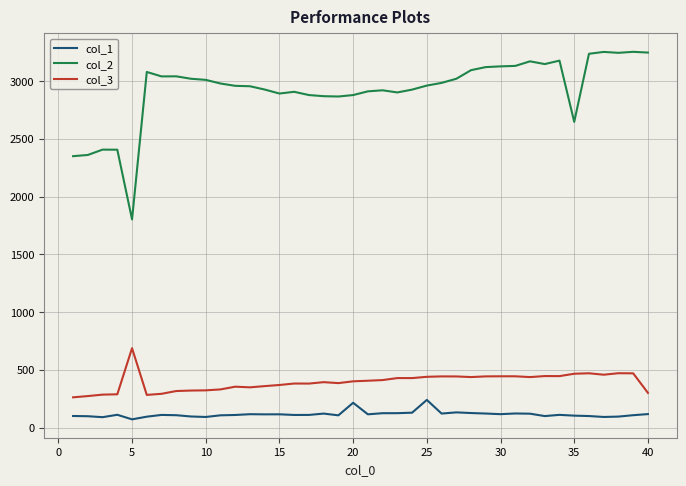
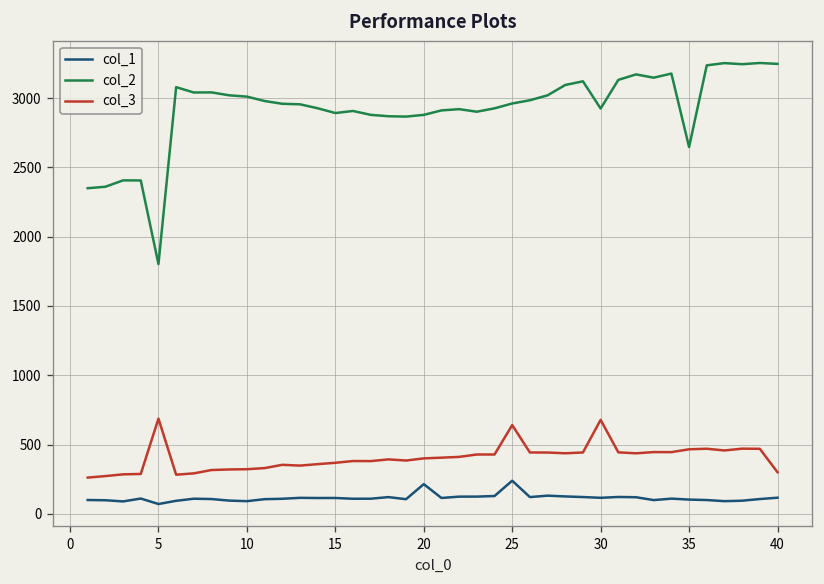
col_3, 25: 440 -> 640
col_2, 30: 3130 -> 2920
col_3, 30: 440 -> 680
